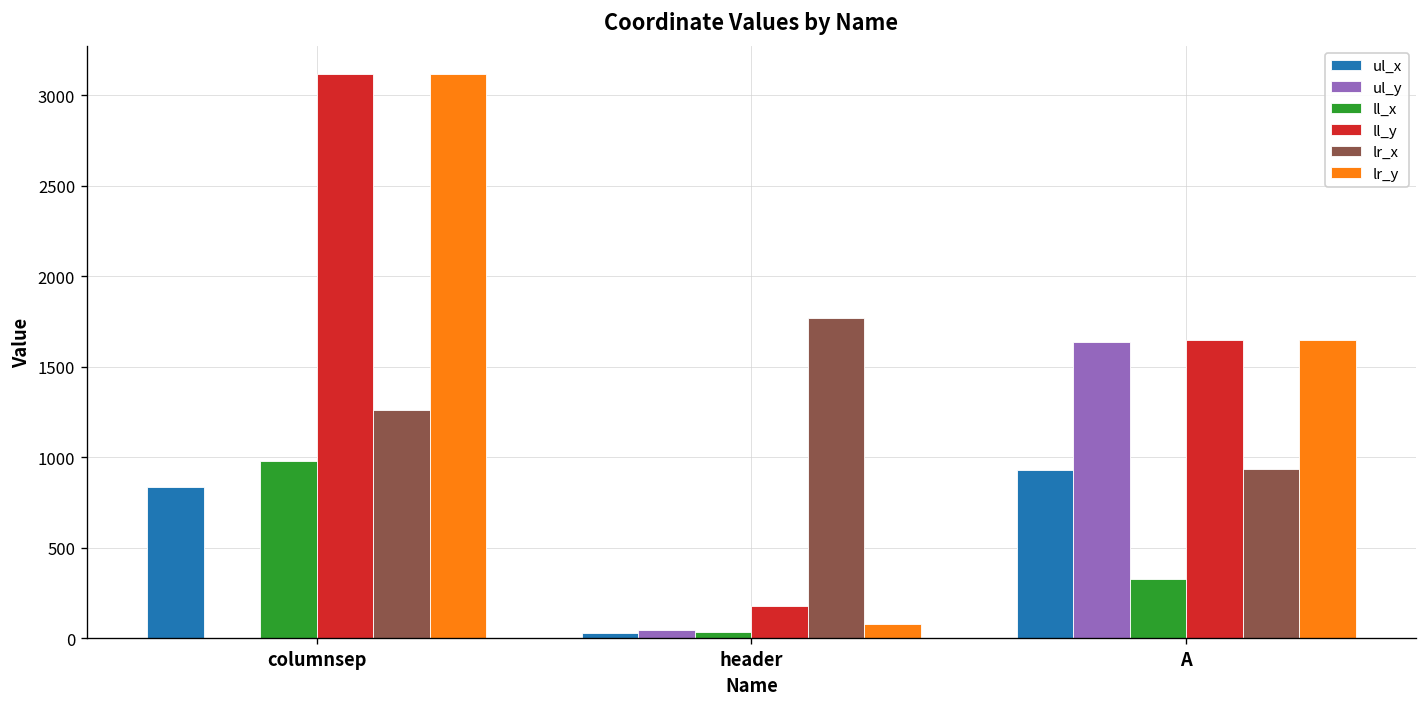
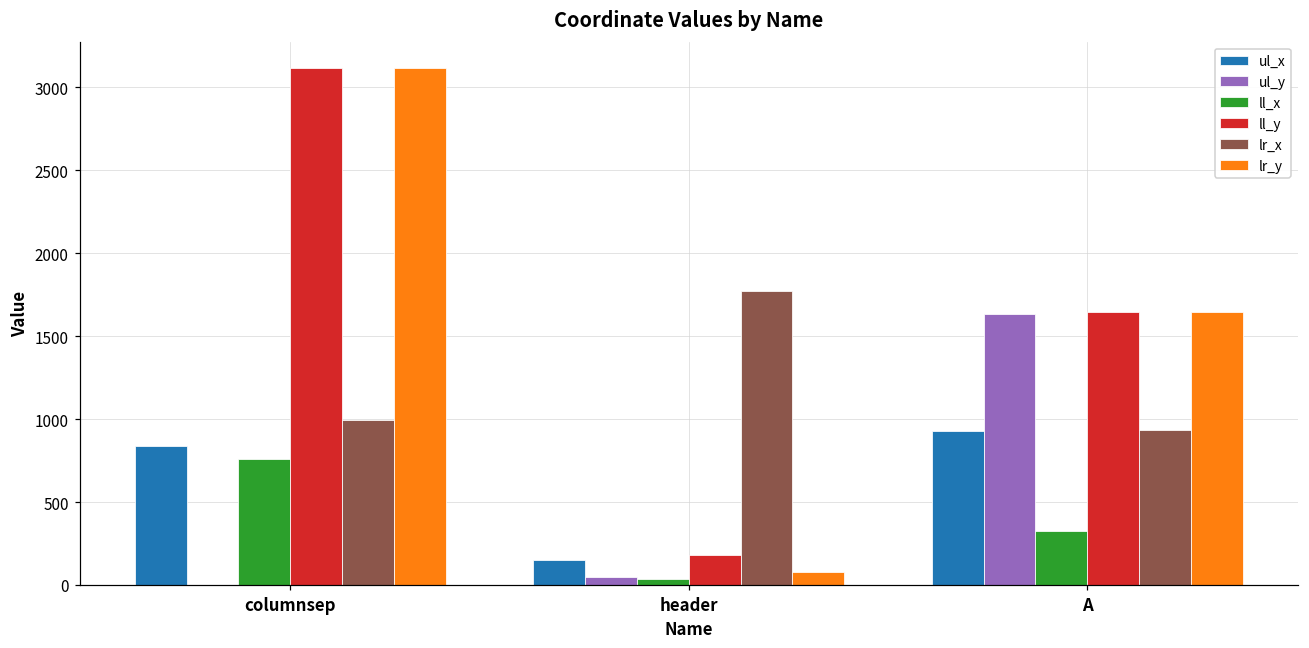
ll_x, columnsep: 980 -> 760
lr_x, columnsep: 1260 -> 990
ul_x, header: 30 -> 150
